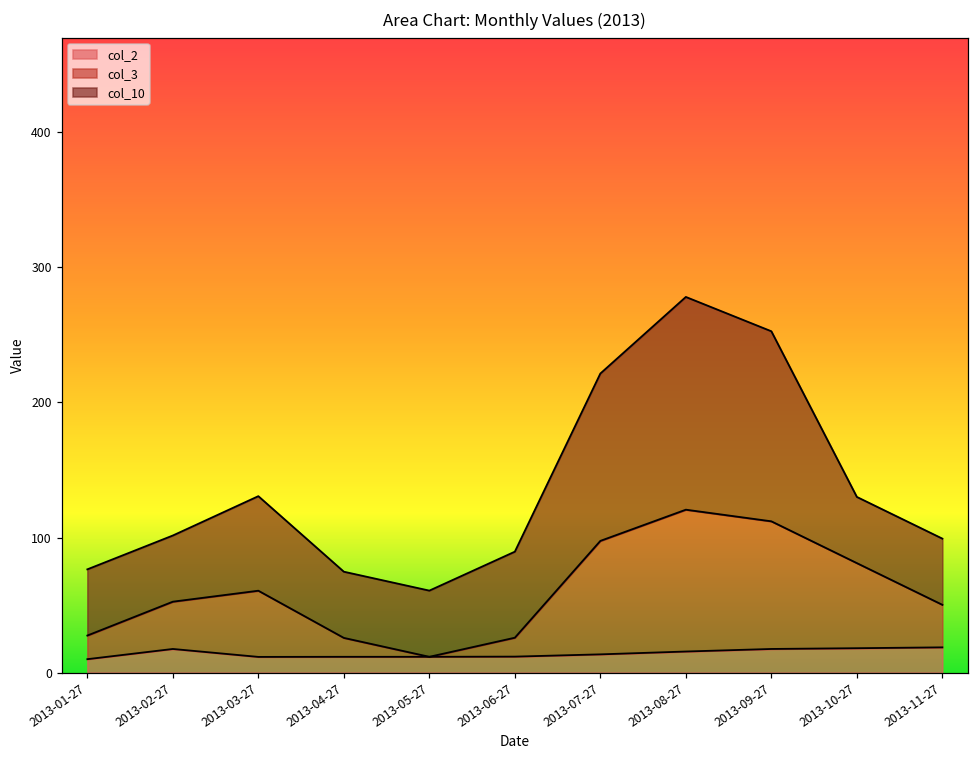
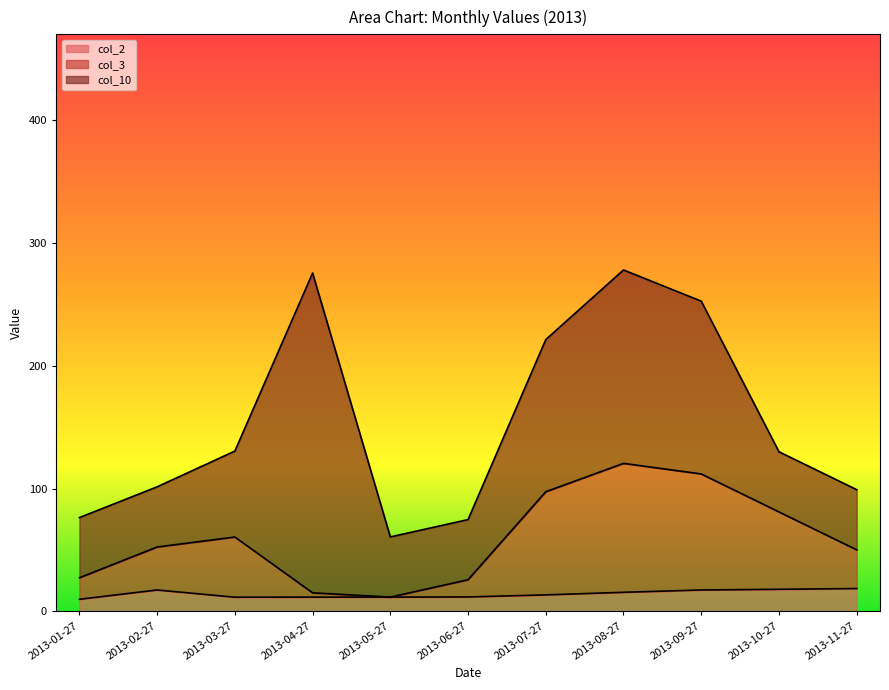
col_3, 2013-04-27: 14 -> 4
col_10, 2013-04-27: 49 -> 260
col_10, 2013-06-27: 64 -> 49
